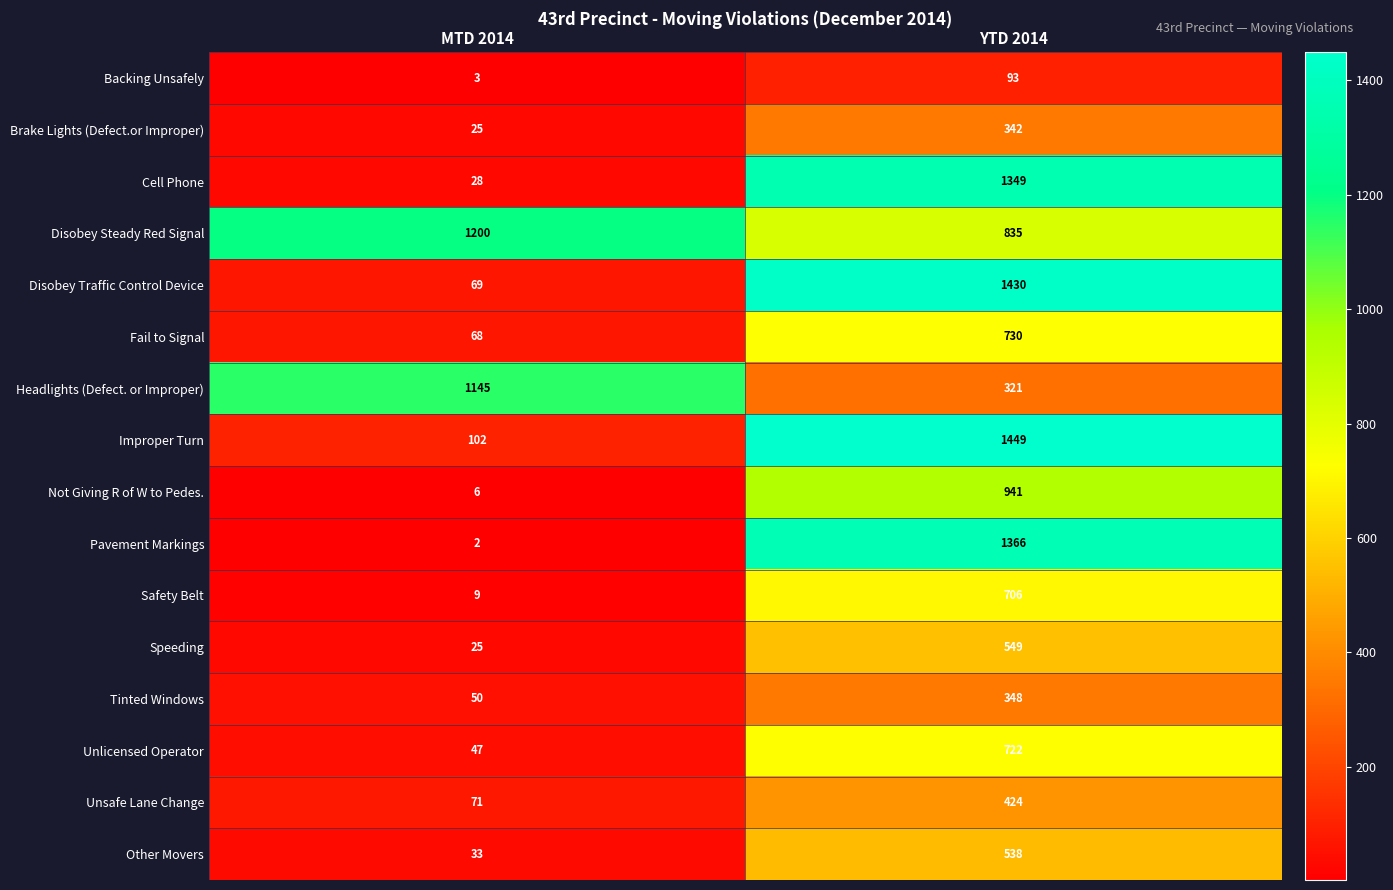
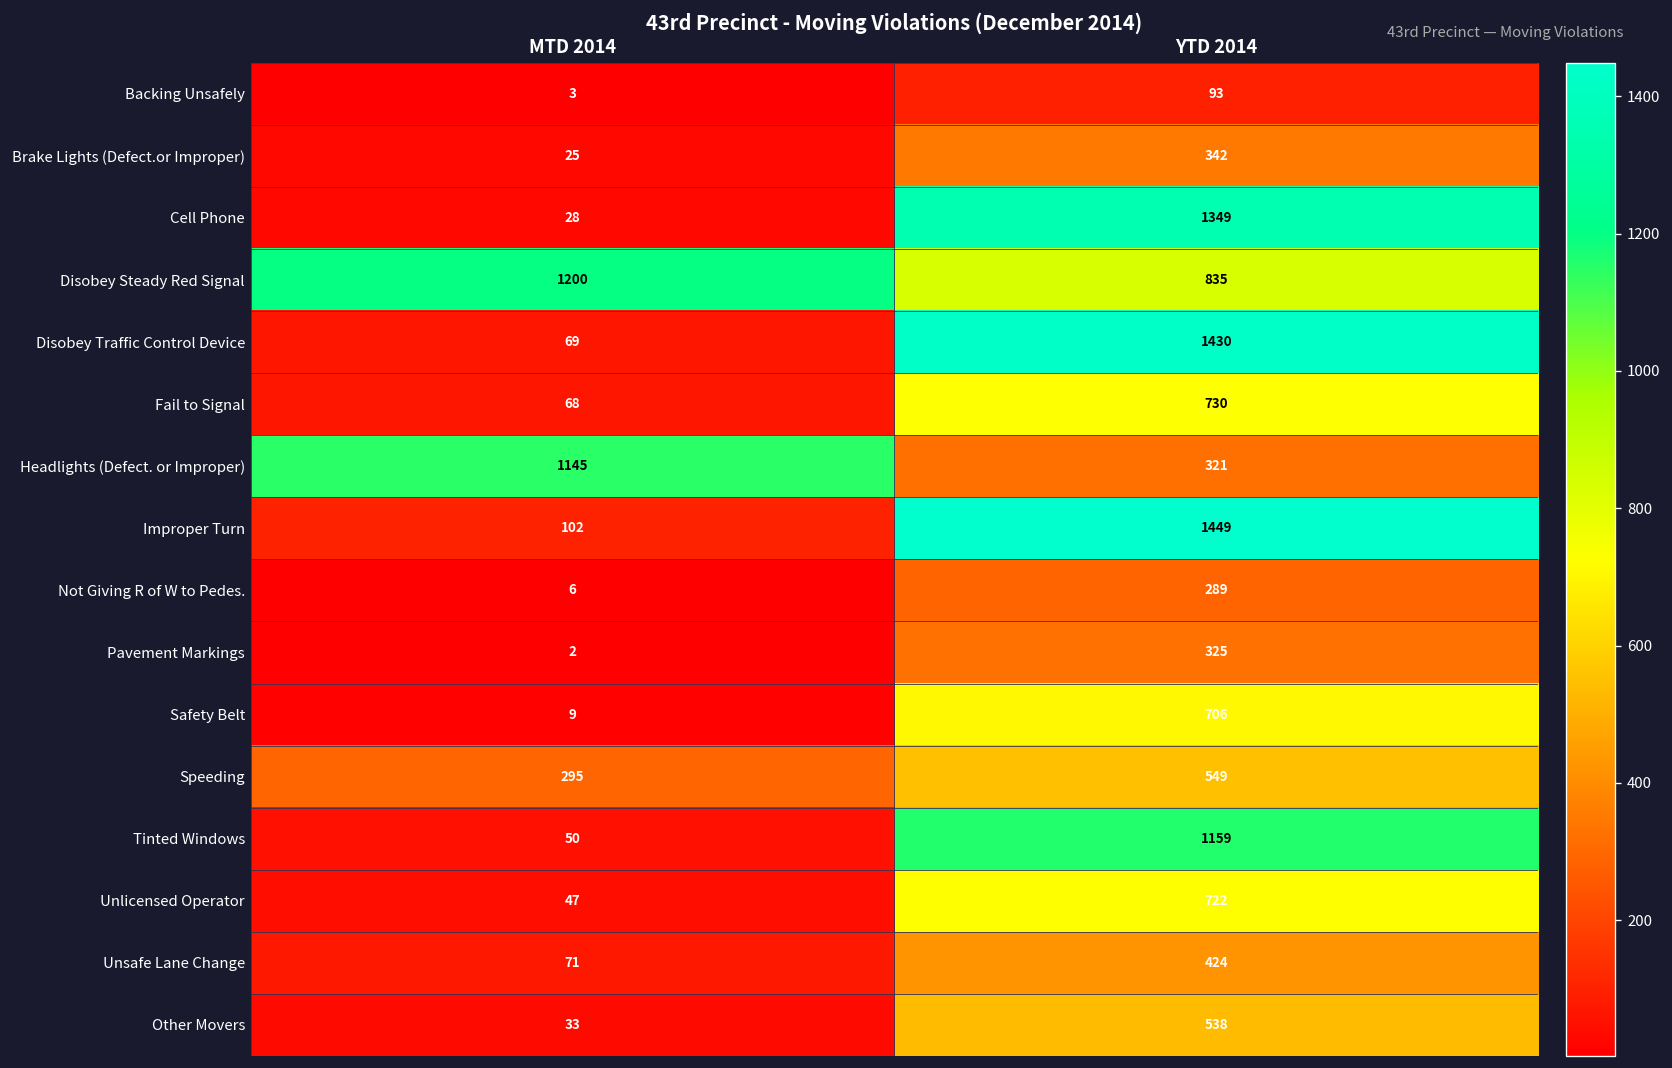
Not Giving R of W to Pedes., YTD 2014: 941 -> 289
Pavement Markings, YTD 2014: 1366 -> 325
Speeding, MTD 2014: 25 -> 295
Tinted Windows, YTD 2014: 348 -> 1159
